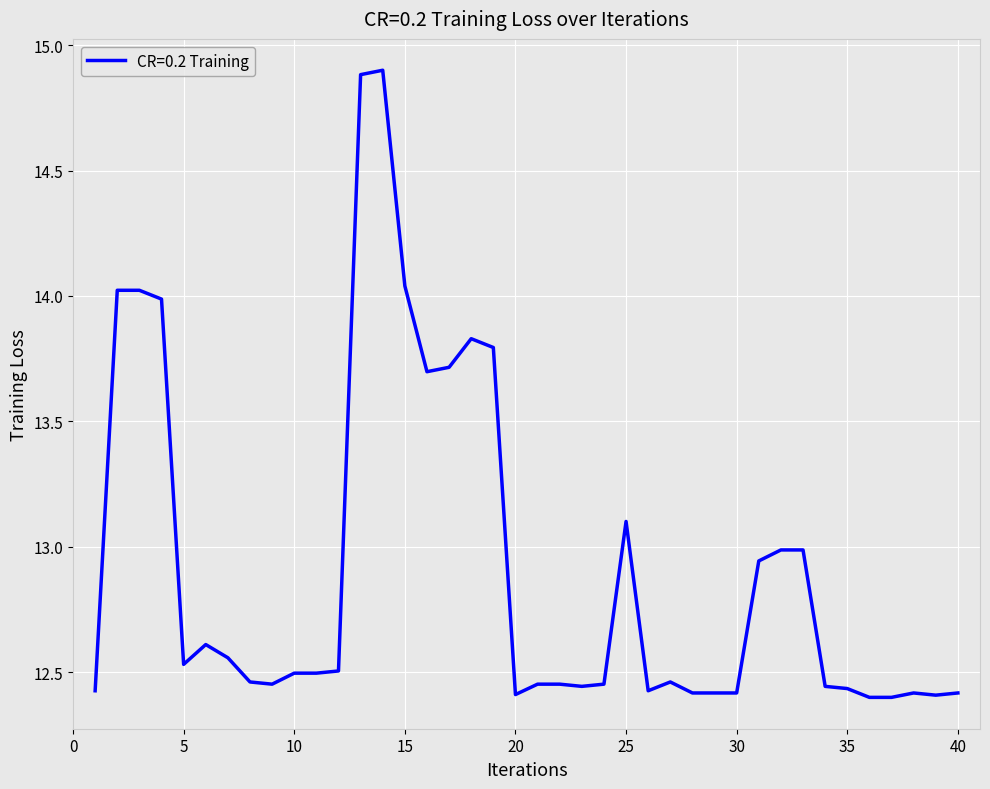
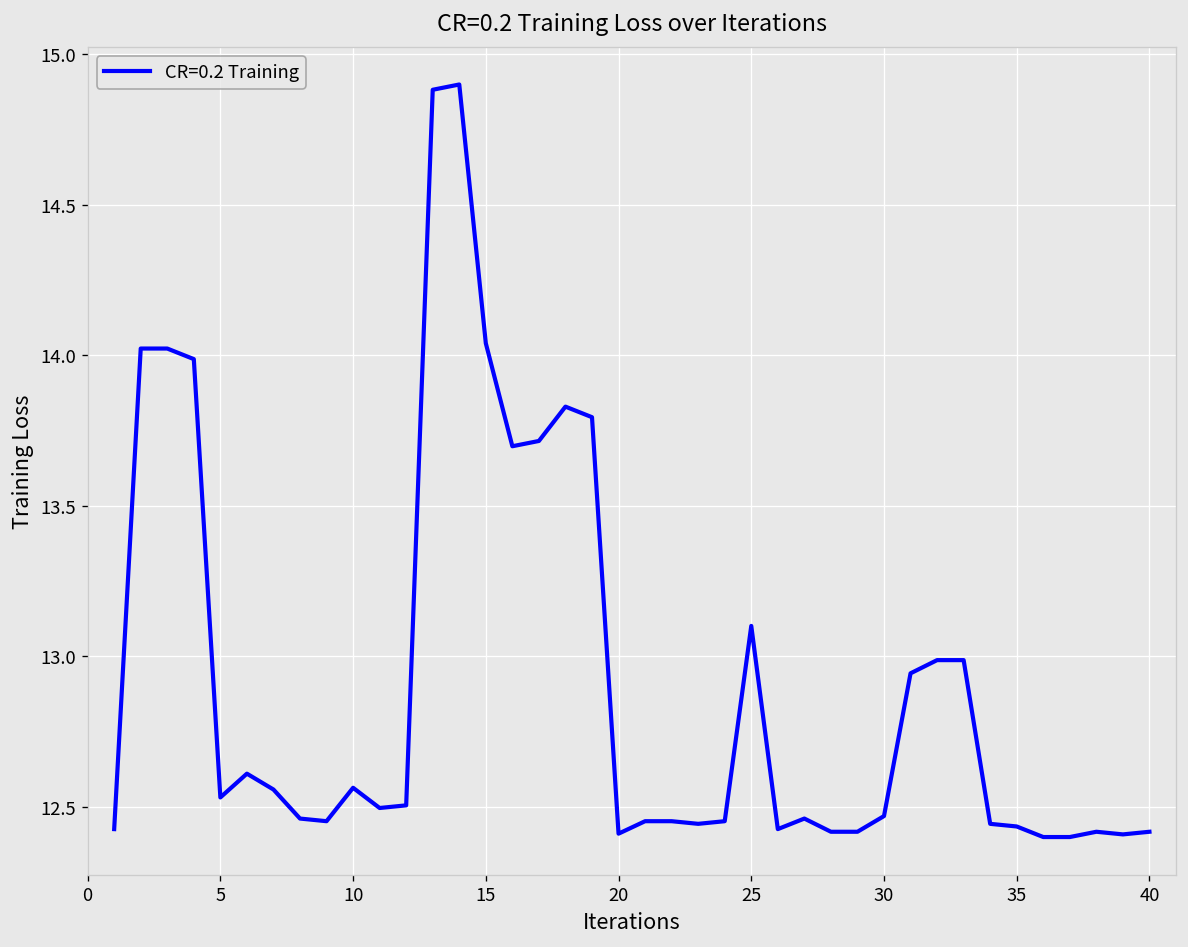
10: 12.50 -> 12.56
30: 12.42 -> 12.47
